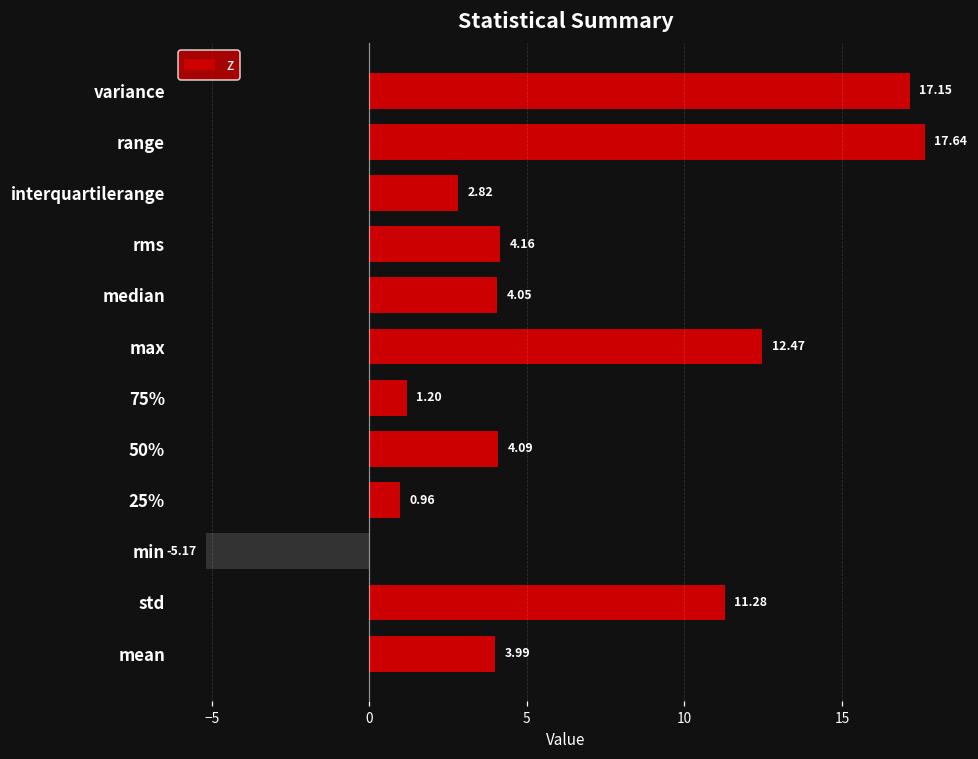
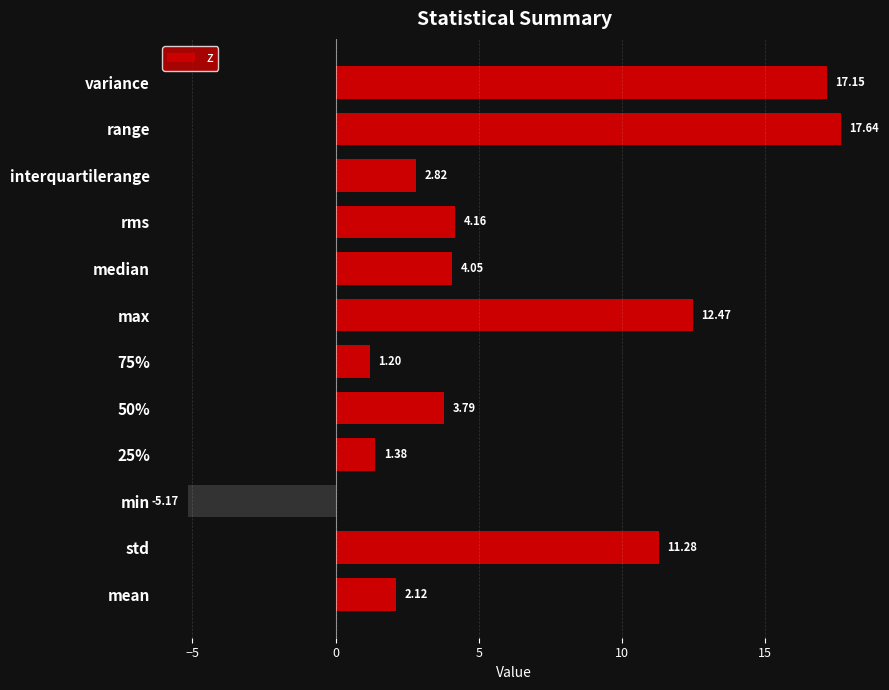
50%: 4.09 -> 3.79
25%: 0.96 -> 1.38
mean: 3.99 -> 2.12
